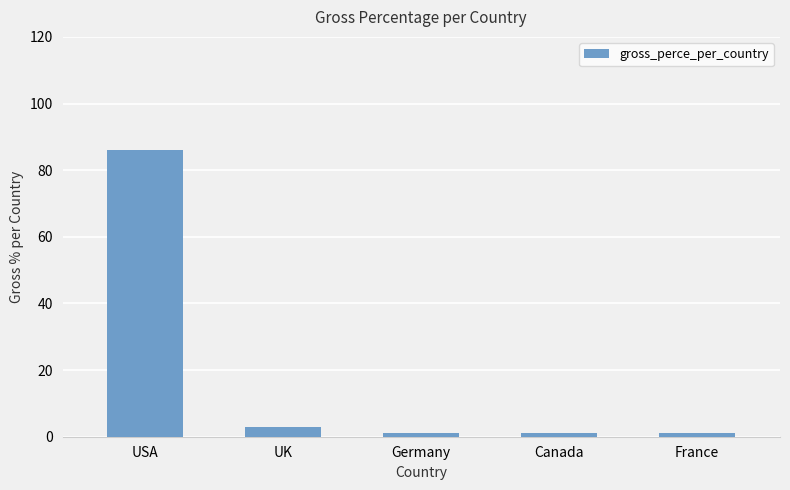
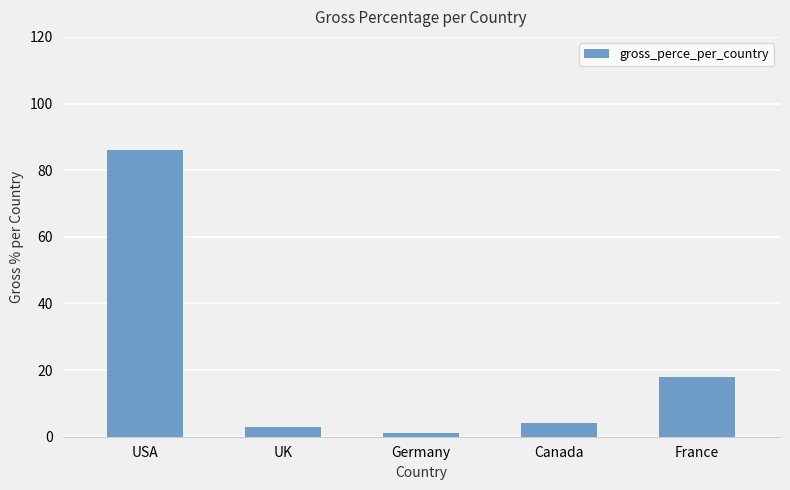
Canada: 1 -> 4
France: 1 -> 18
